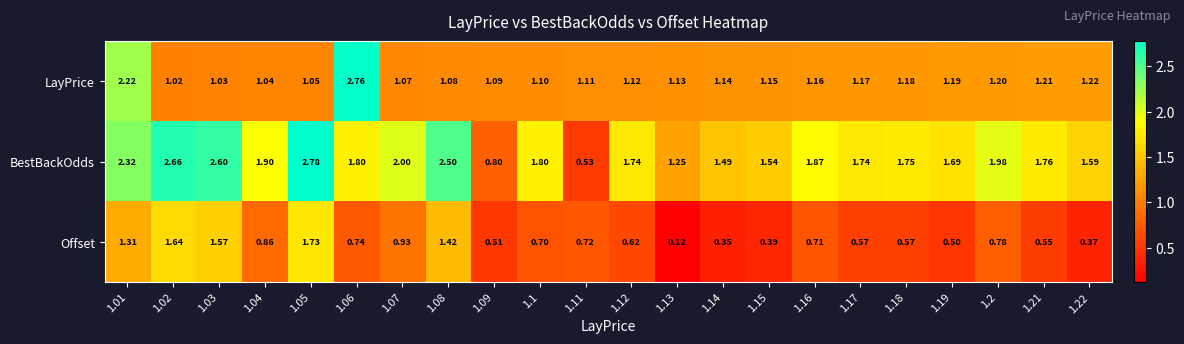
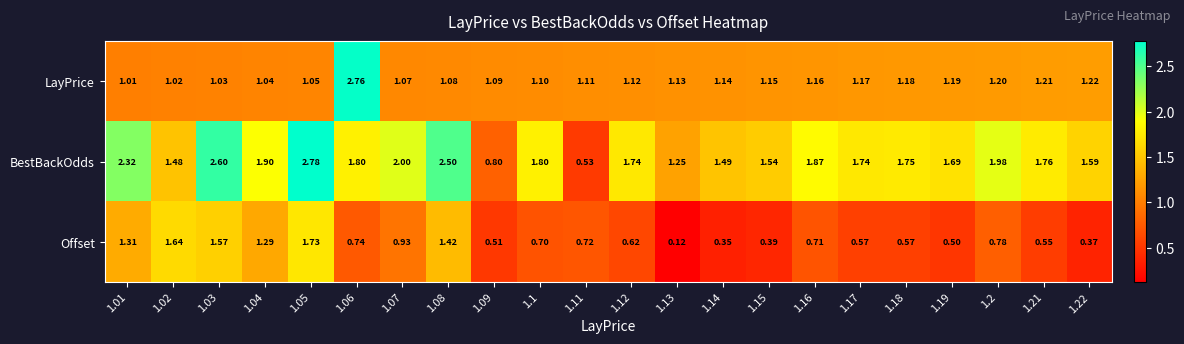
LayPrice, 1.01: 2.22 -> 1.01
BestBackOdds, 1.02: 2.66 -> 1.48
Offset, 1.04: 0.86 -> 1.29
